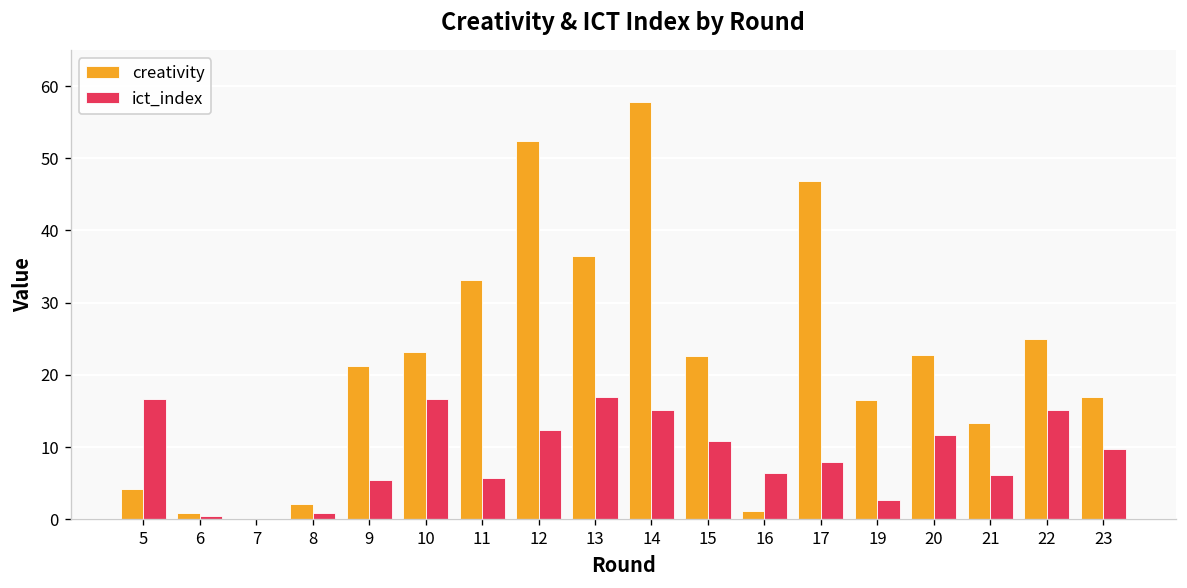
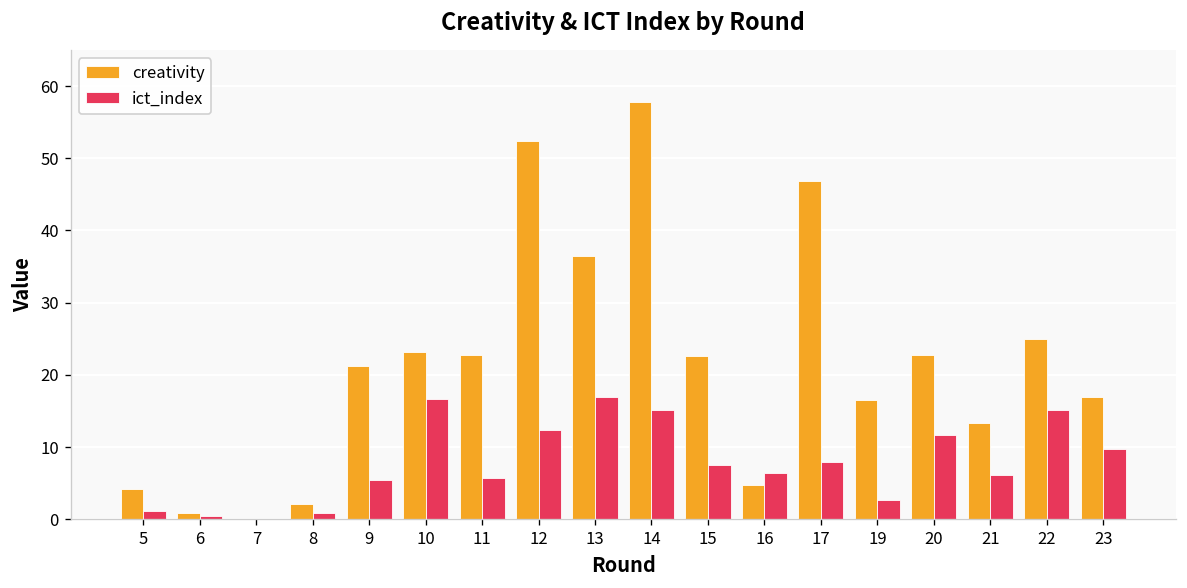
ict_index, 5: 17 -> 1
creativity, 11: 33 -> 23
ict_index, 15: 11 -> 8
creativity, 16: 1 -> 5
